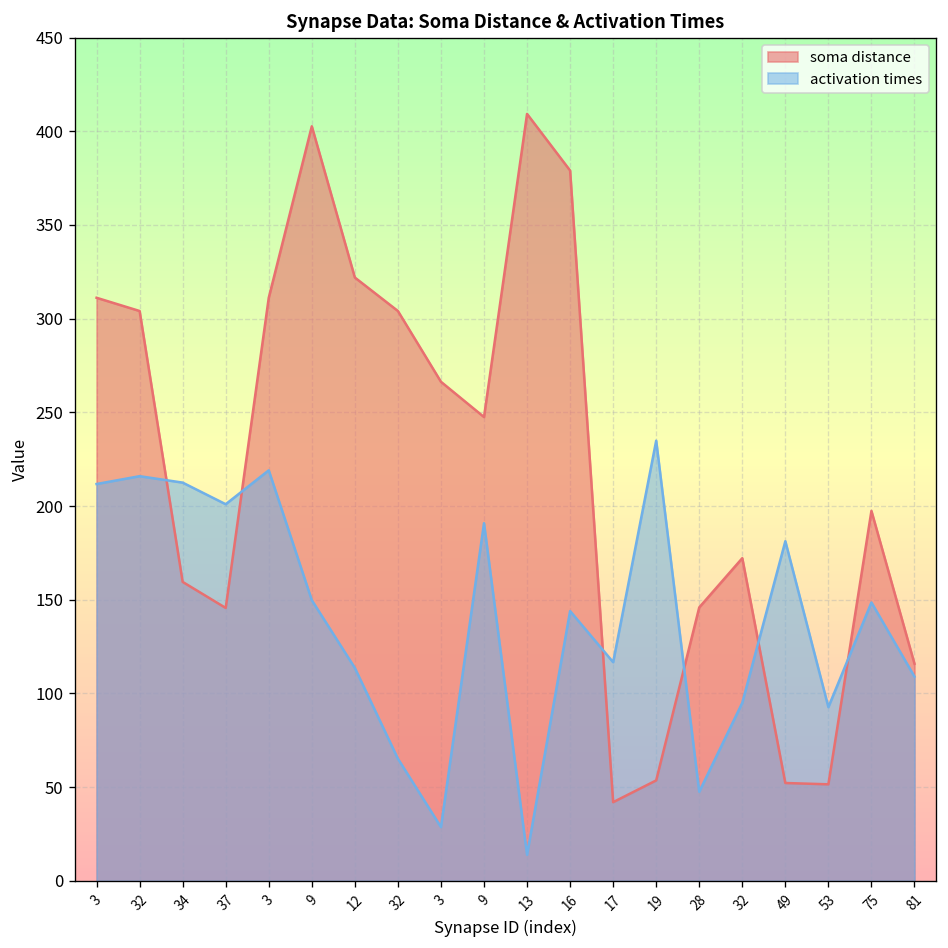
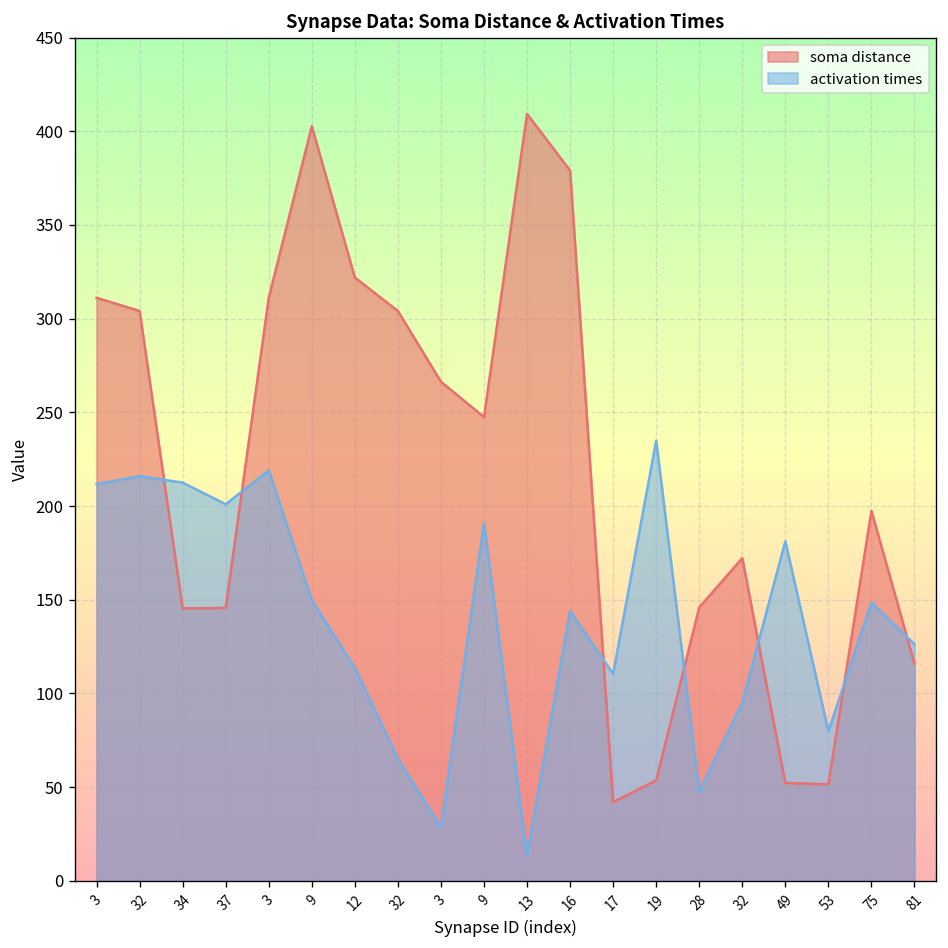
soma distance, 34: 160 -> 145
activation times, 17: 117 -> 111
activation times, 53: 93 -> 80
activation times, 81: 109 -> 126
